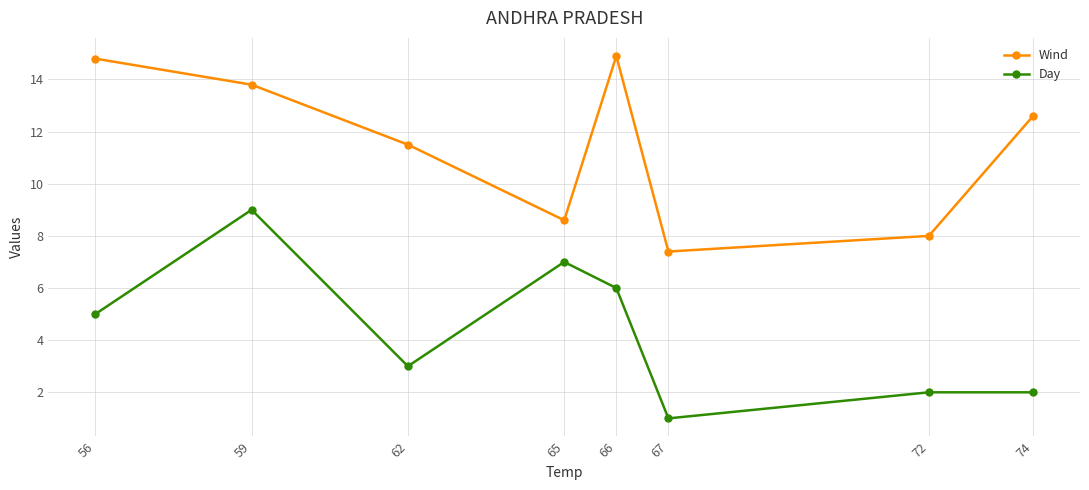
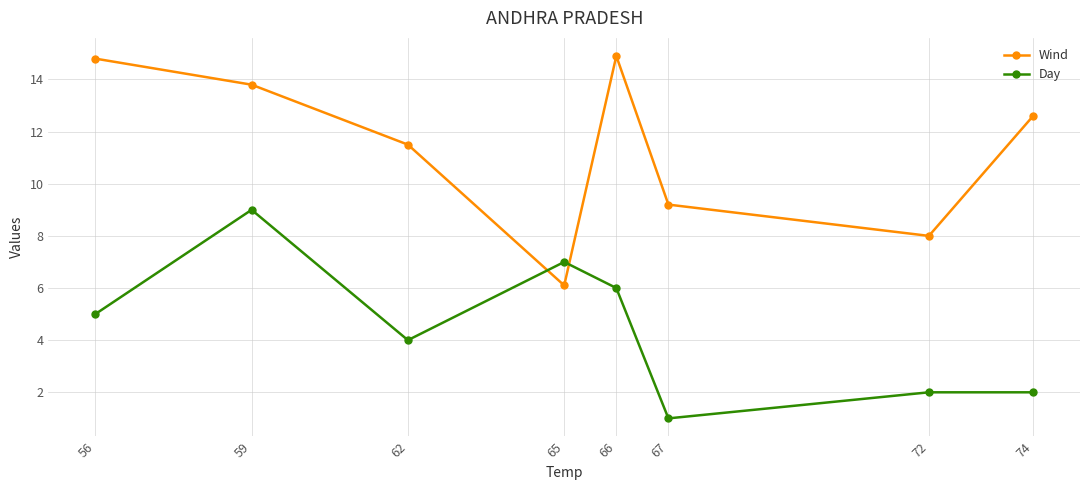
Day, 62: 3 -> 4
Wind, 65: 8.6 -> 6.1
Wind, 67: 7.4 -> 9.2
